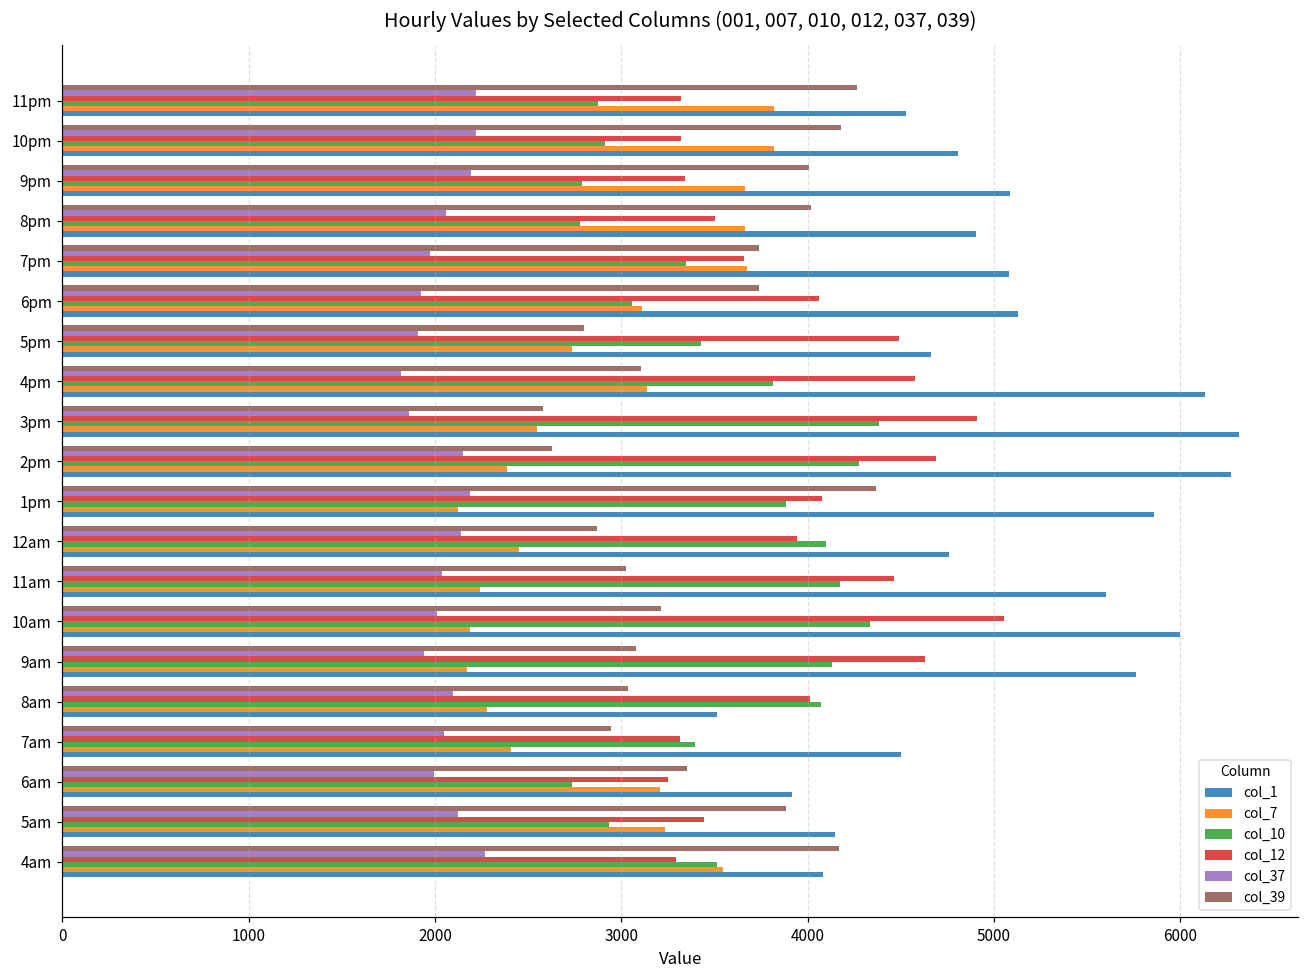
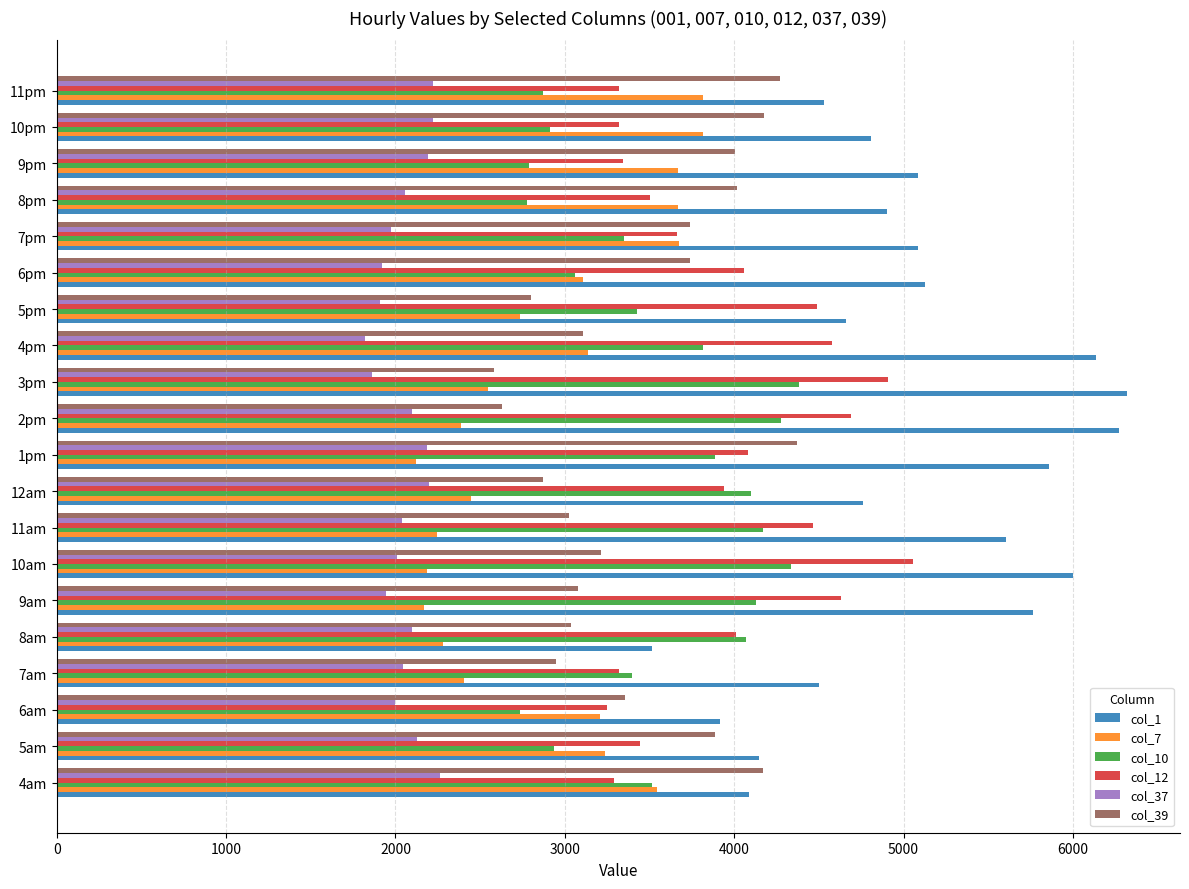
col_37, 2pm: 2150 -> 2100
col_37, 12am: 2140 -> 2200
